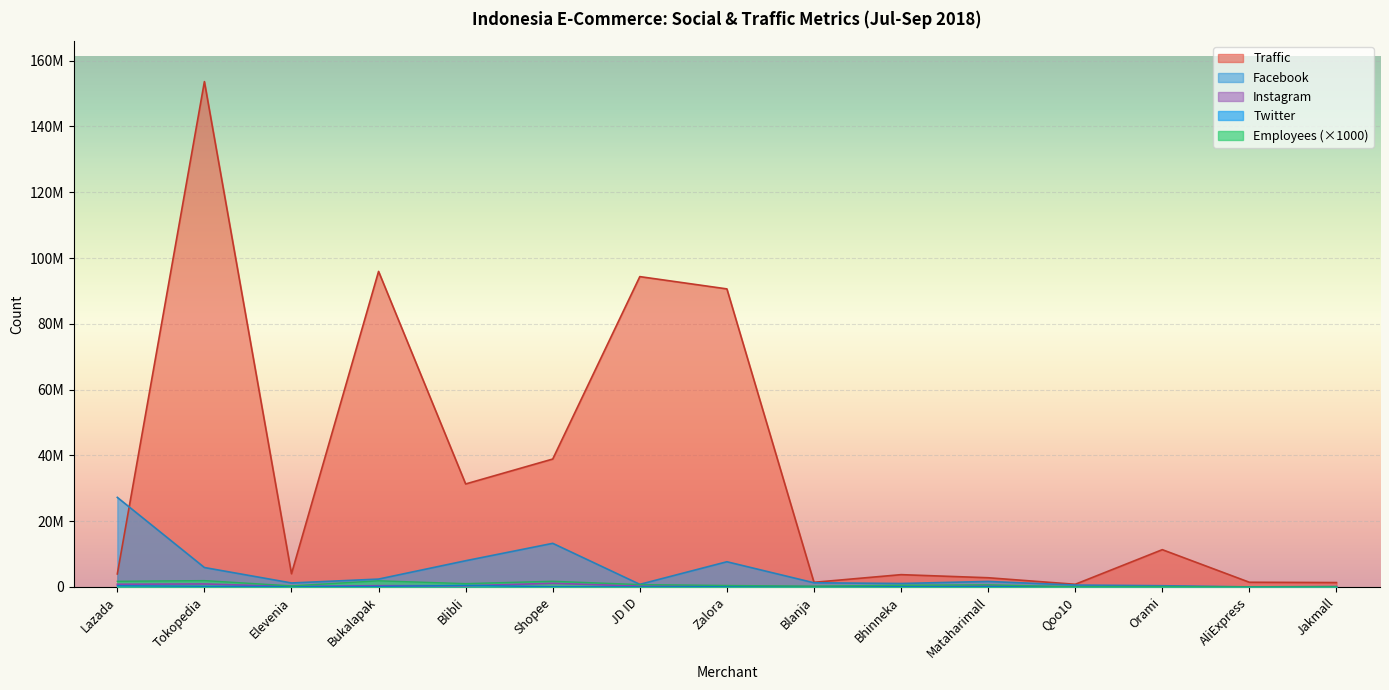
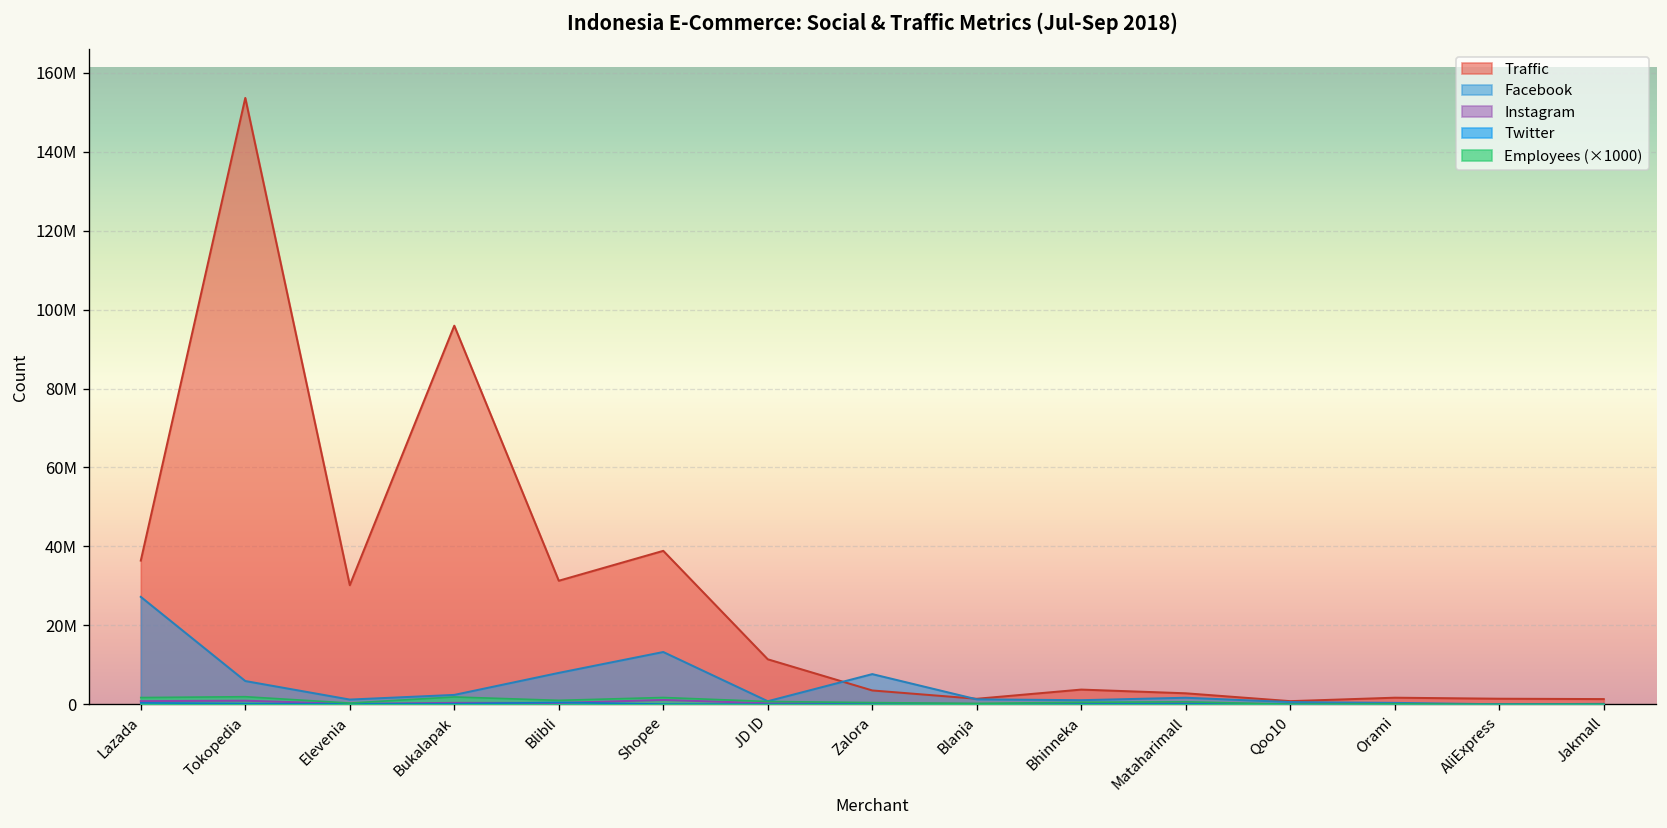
Traffic, Lazada: 4000000 -> 36000000
Traffic, Elevenia: 4000000 -> 30000000
Traffic, JD ID: 94000000 -> 11000000
Traffic, Zalora: 91000000 -> 4000000
Traffic, Orami: 11000000 -> 2000000
